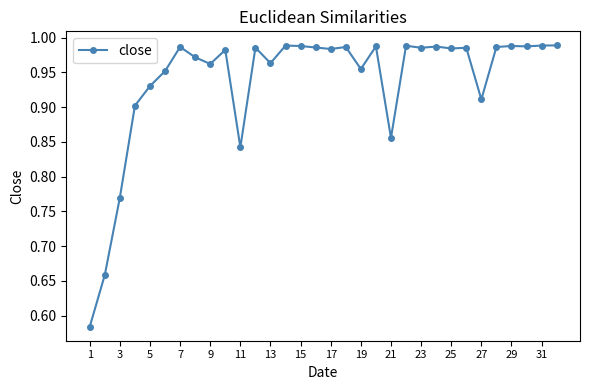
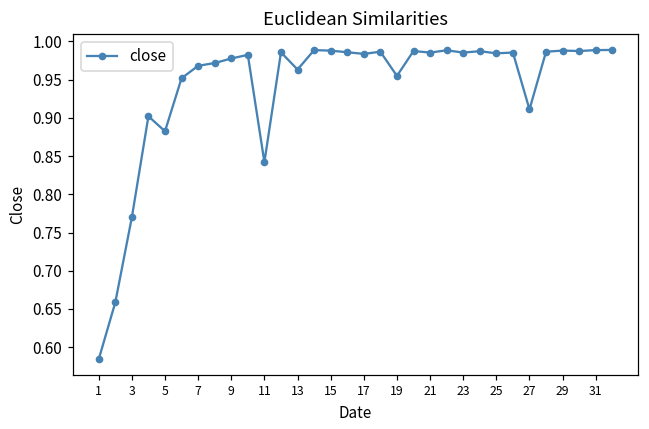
5: 0.93 -> 0.88
7: 0.99 -> 0.97
9: 0.96 -> 0.98
21: 0.86 -> 0.99
